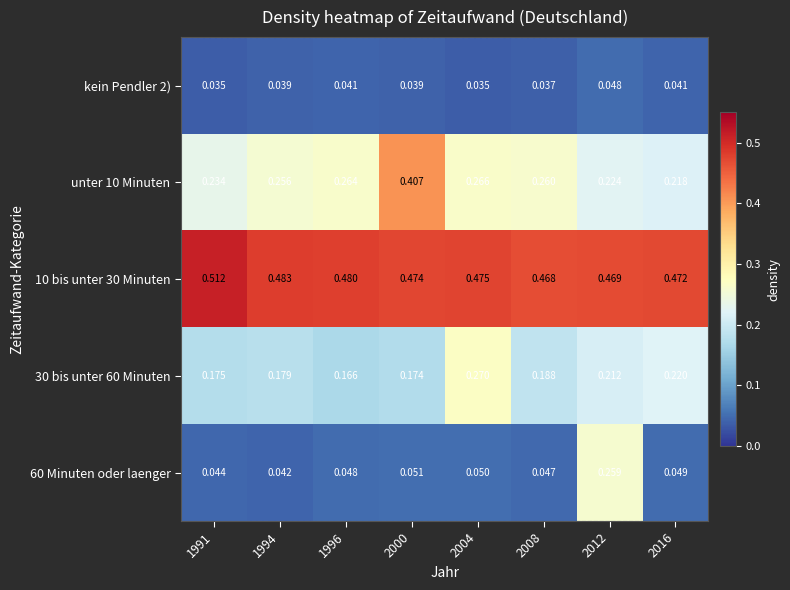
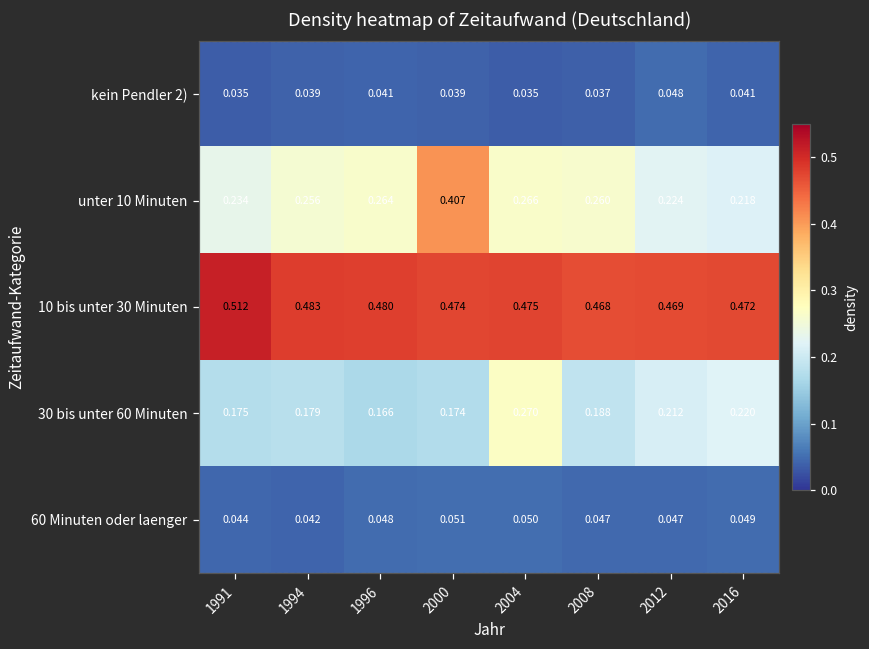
60 Minuten oder laenger, 2012: 0.259 -> 0.047
